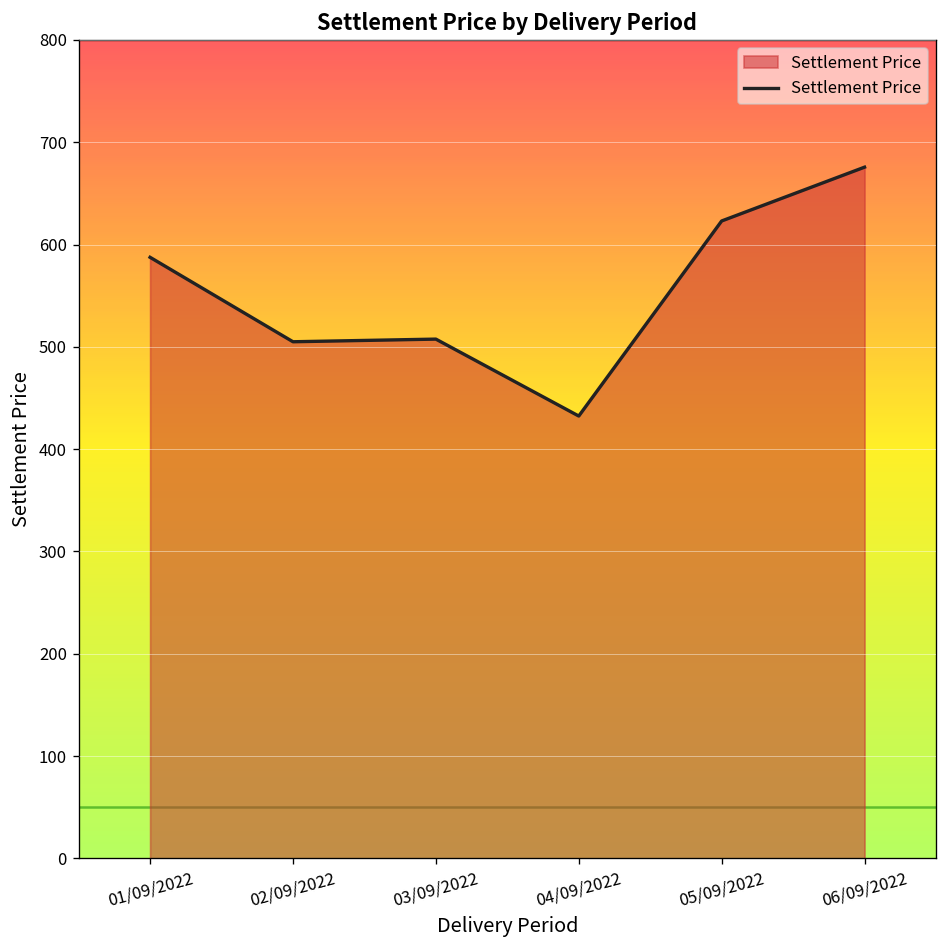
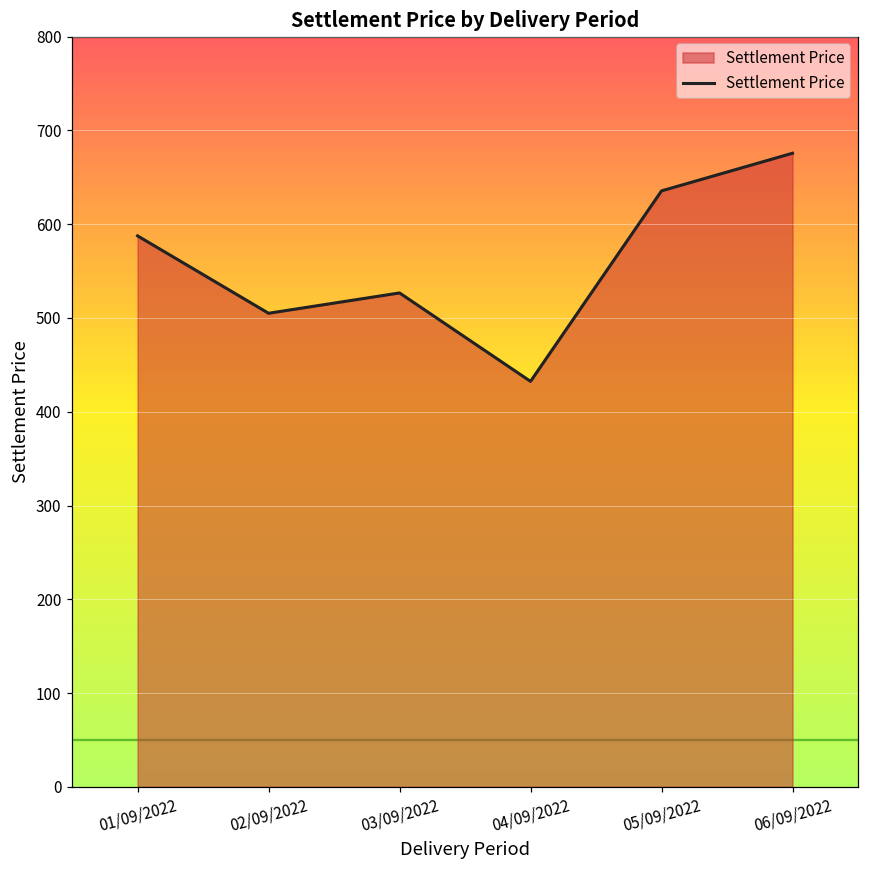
03/09/2022: 510 -> 530
05/09/2022: 620 -> 640
